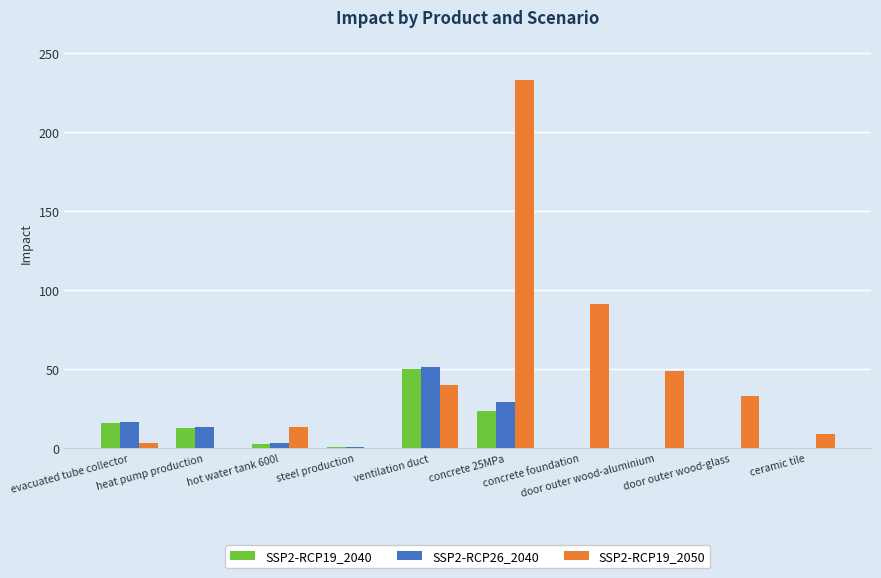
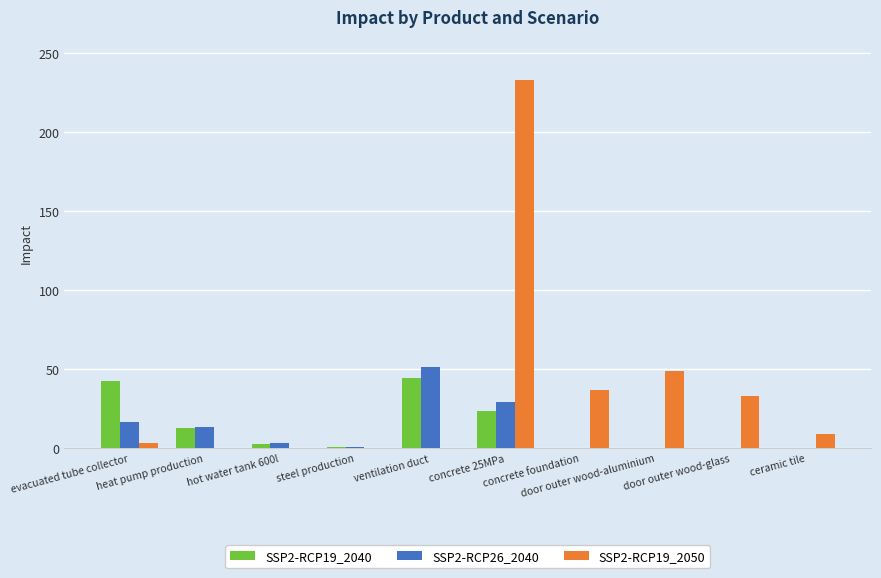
SSP2-RCP19_2040, evacuated tube collector: 16 -> 43
SSP2-RCP19_2050, hot water tank 600l: 13 -> 0
SSP2-RCP19_2040, ventilation duct: 50 -> 45
SSP2-RCP19_2050, ventilation duct: 40 -> 0
SSP2-RCP19_2050, concrete foundation: 91 -> 37
